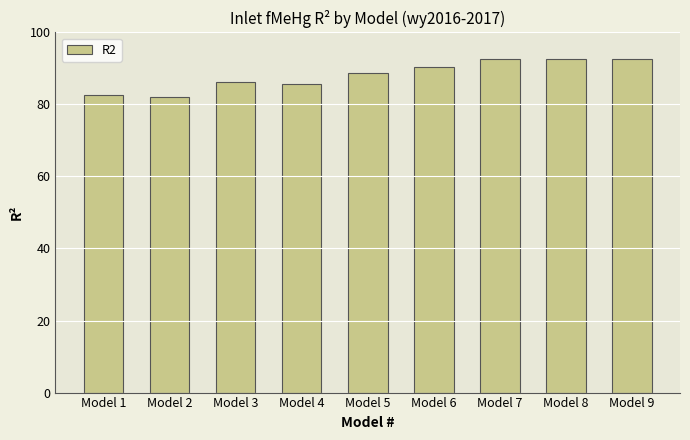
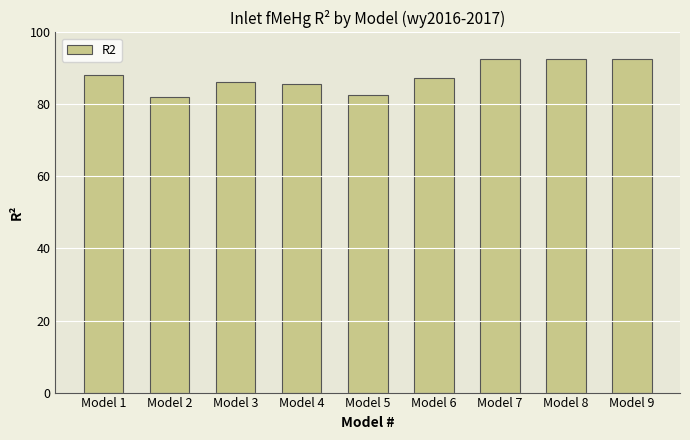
Model 1: 83 -> 88
Model 5: 89 -> 83
Model 6: 90 -> 87
